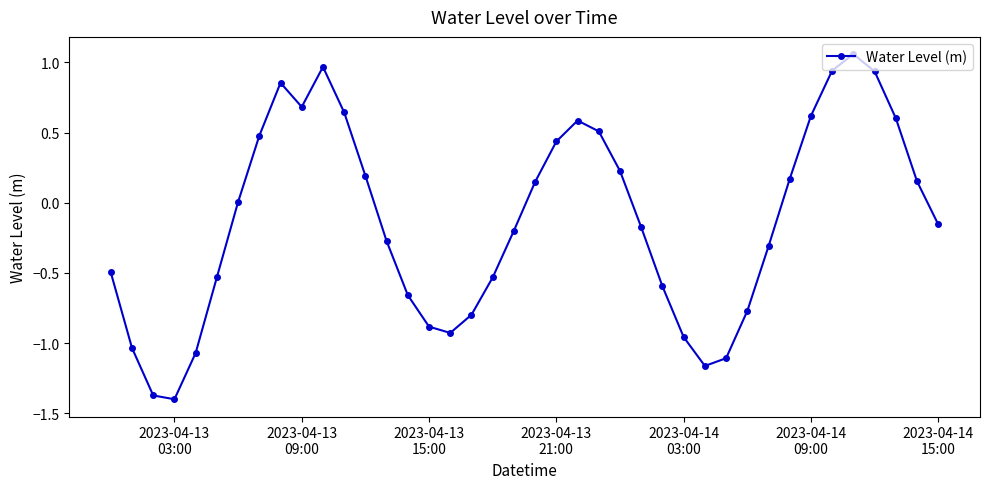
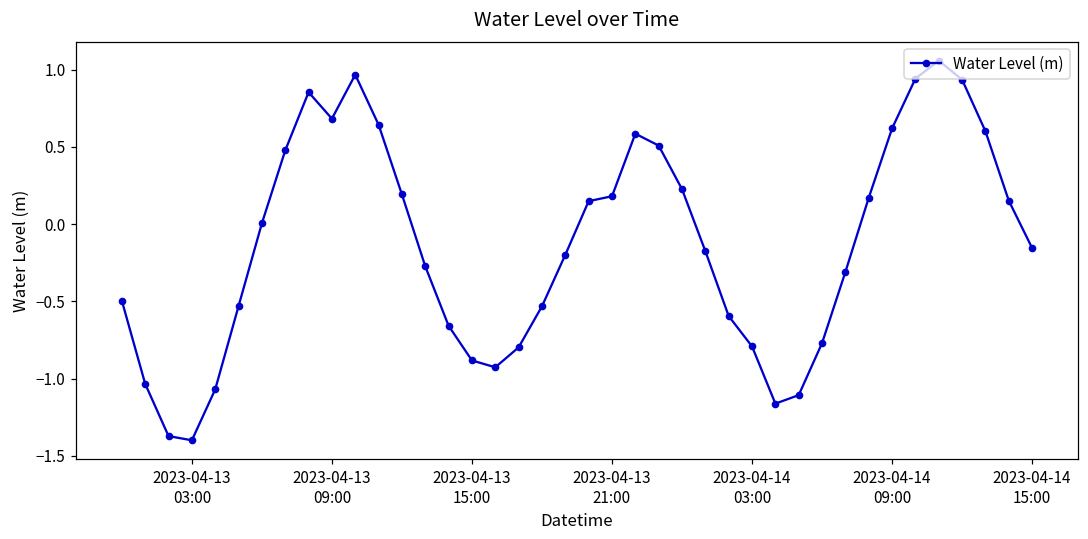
2023-04-13 21:00: 0.44 -> 0.18
2023-04-14 03:00: -0.96 -> -0.79
